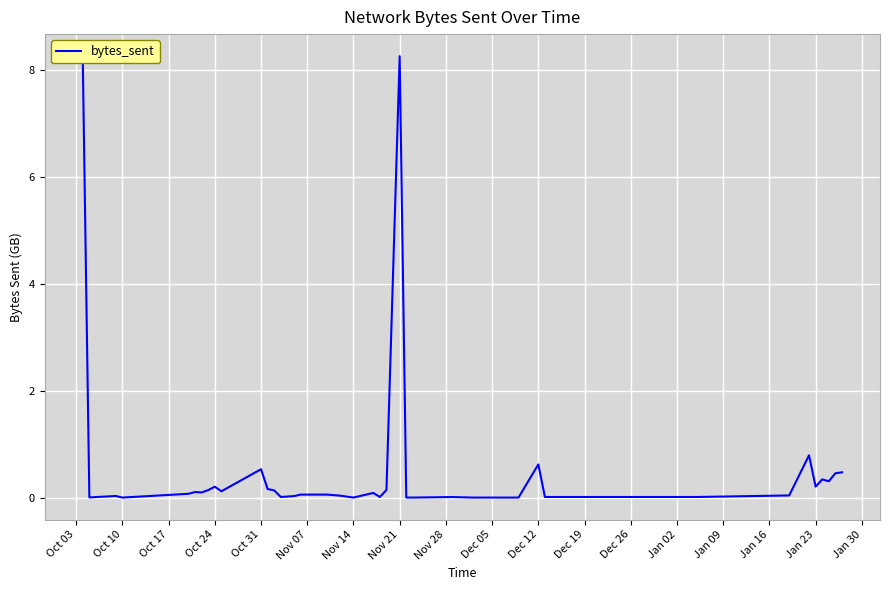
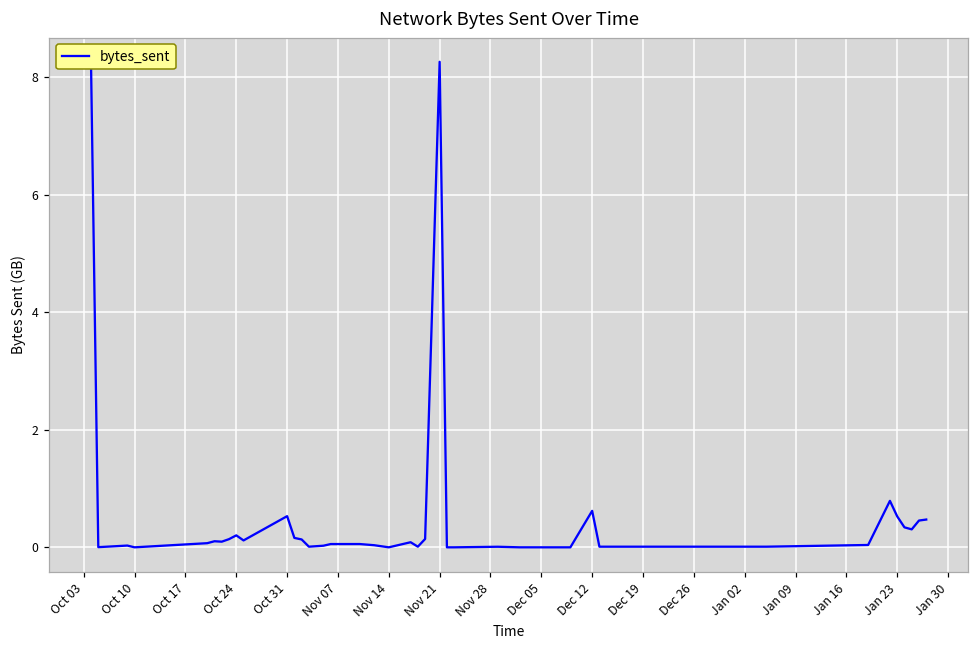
Jan 23: 0.2 -> 0.5
